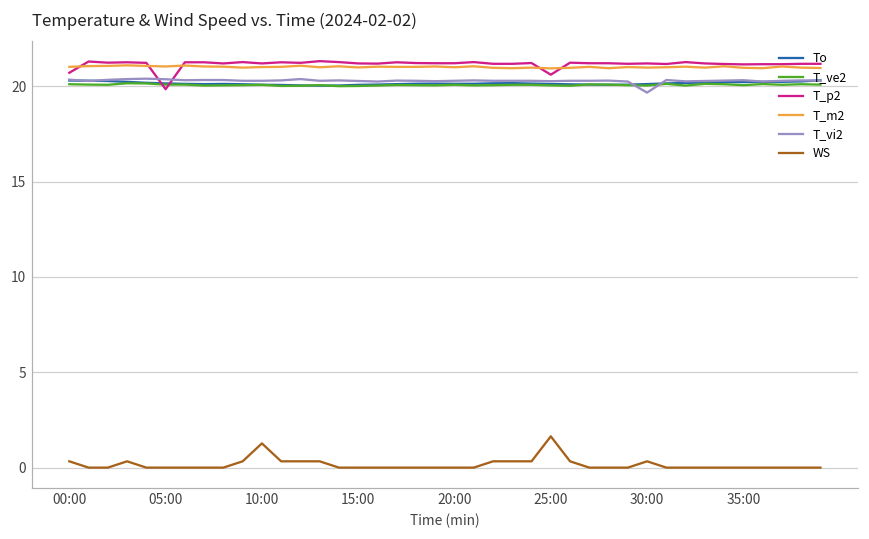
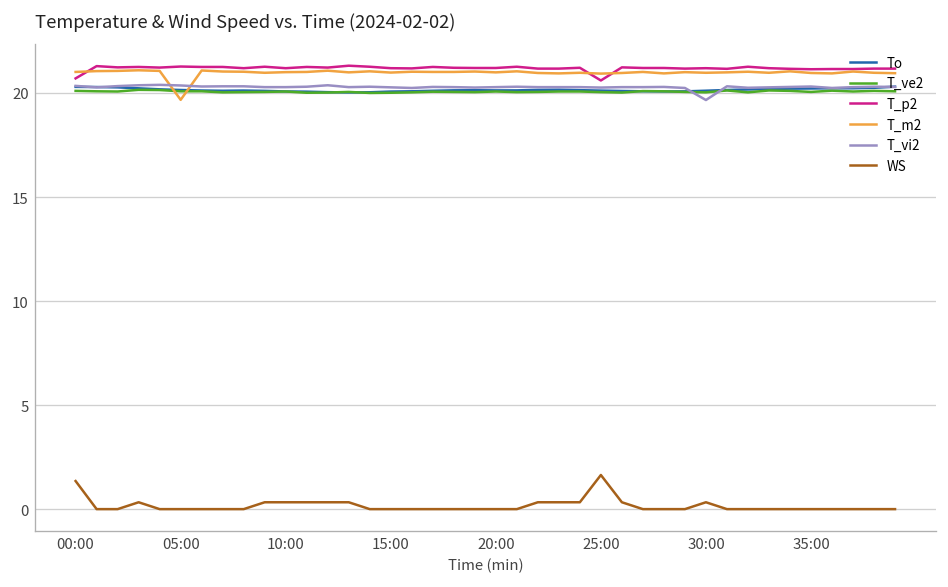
WS, 00:00: 0.3 -> 1.4
T_p2, 05:00: 19.8 -> 21.3
T_m2, 05:00: 21.0 -> 19.7
WS, 10:00: 1.3 -> 0.3
